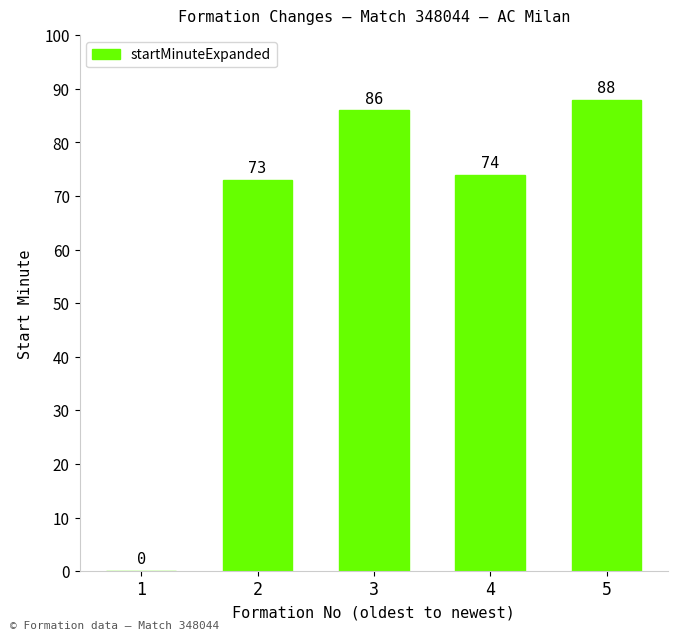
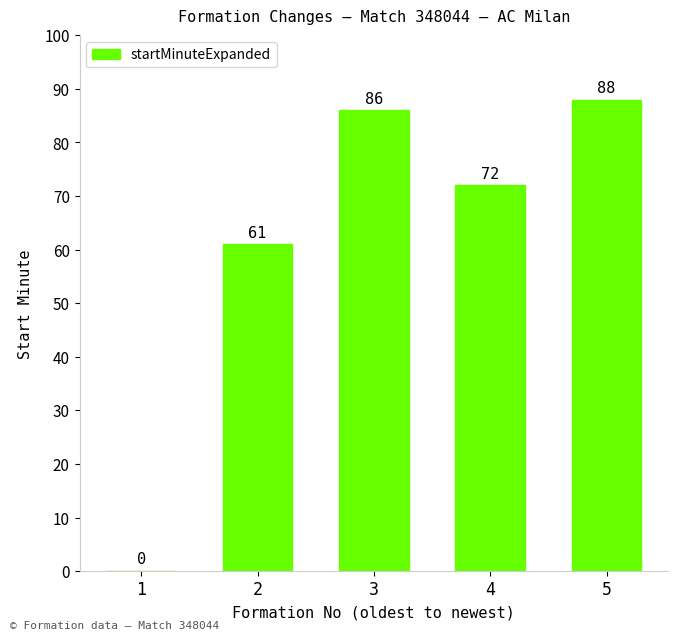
2: 73 -> 61
4: 74 -> 72
